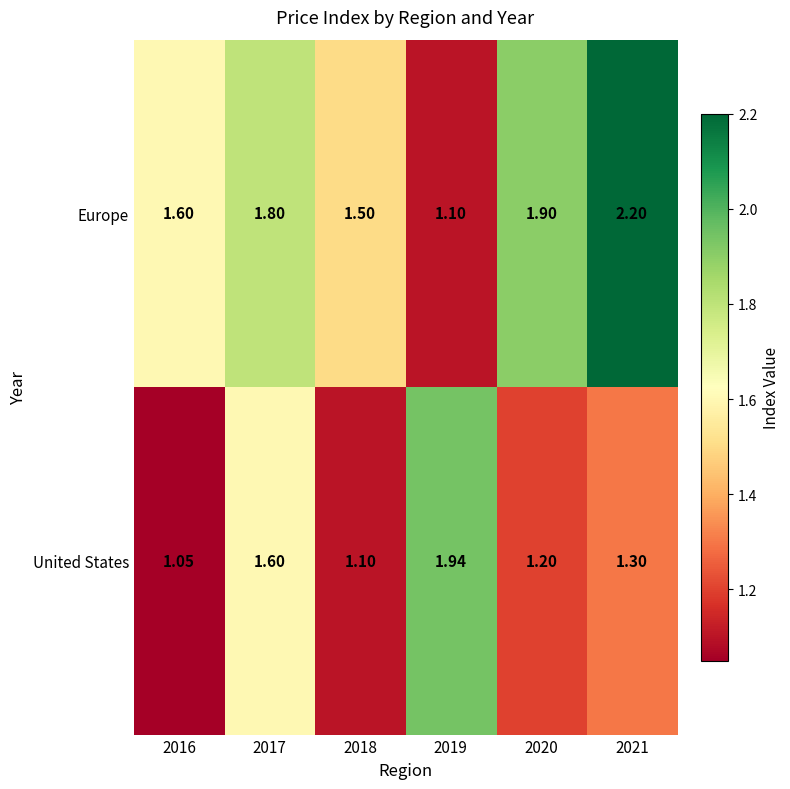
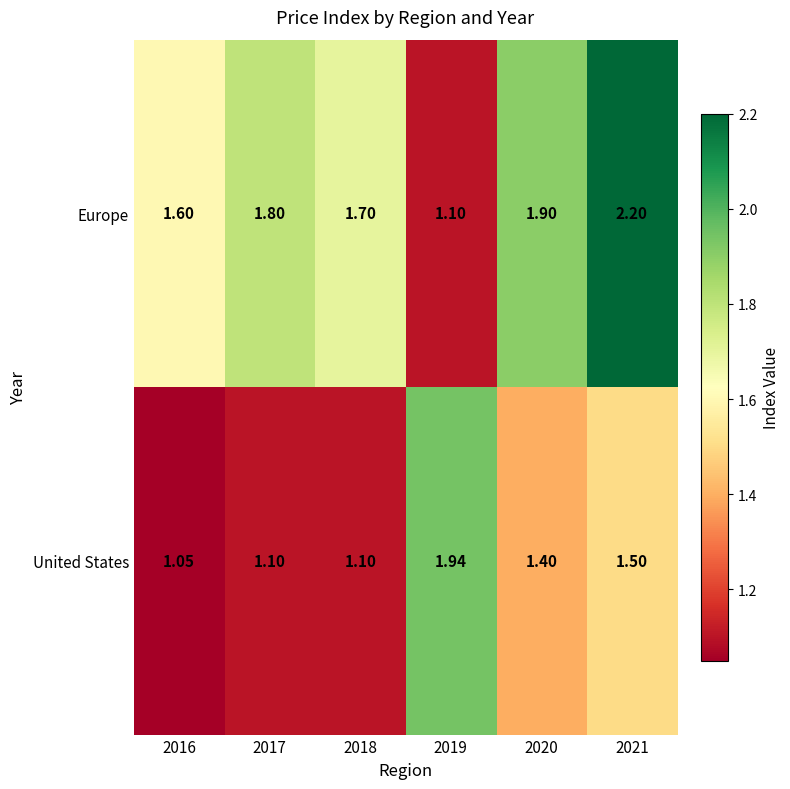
Europe, 2018: 1.50 -> 1.70
United States, 2017: 1.60 -> 1.10
United States, 2020: 1.20 -> 1.40
United States, 2021: 1.30 -> 1.50
